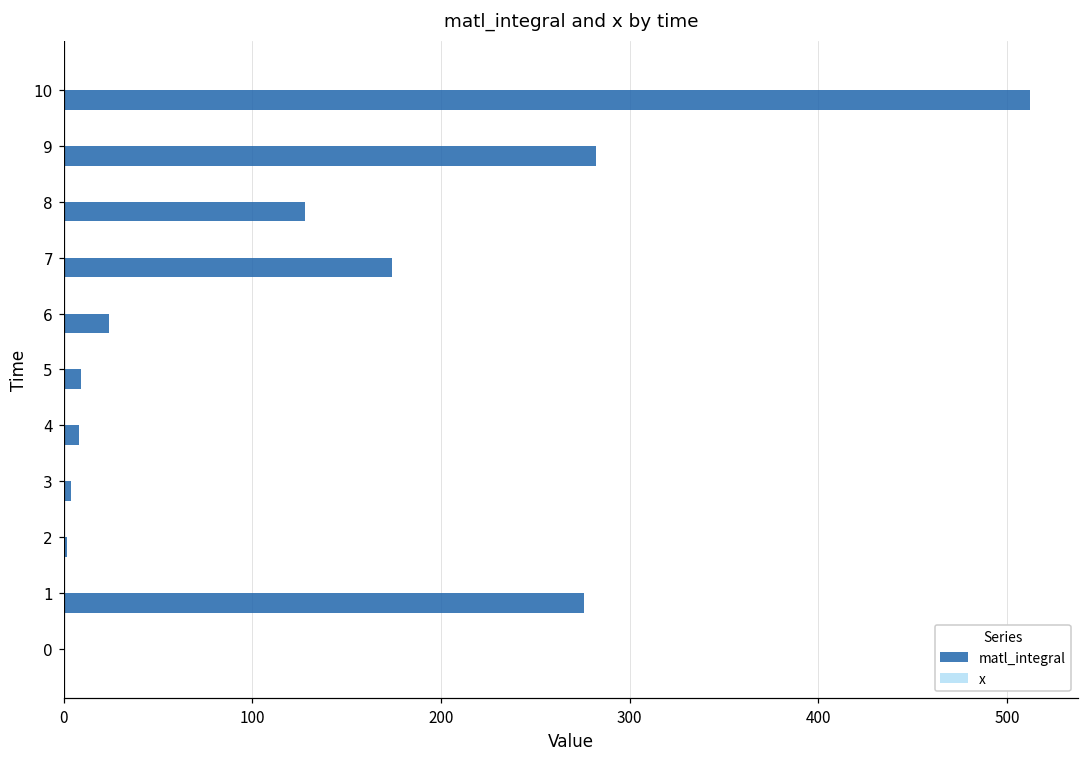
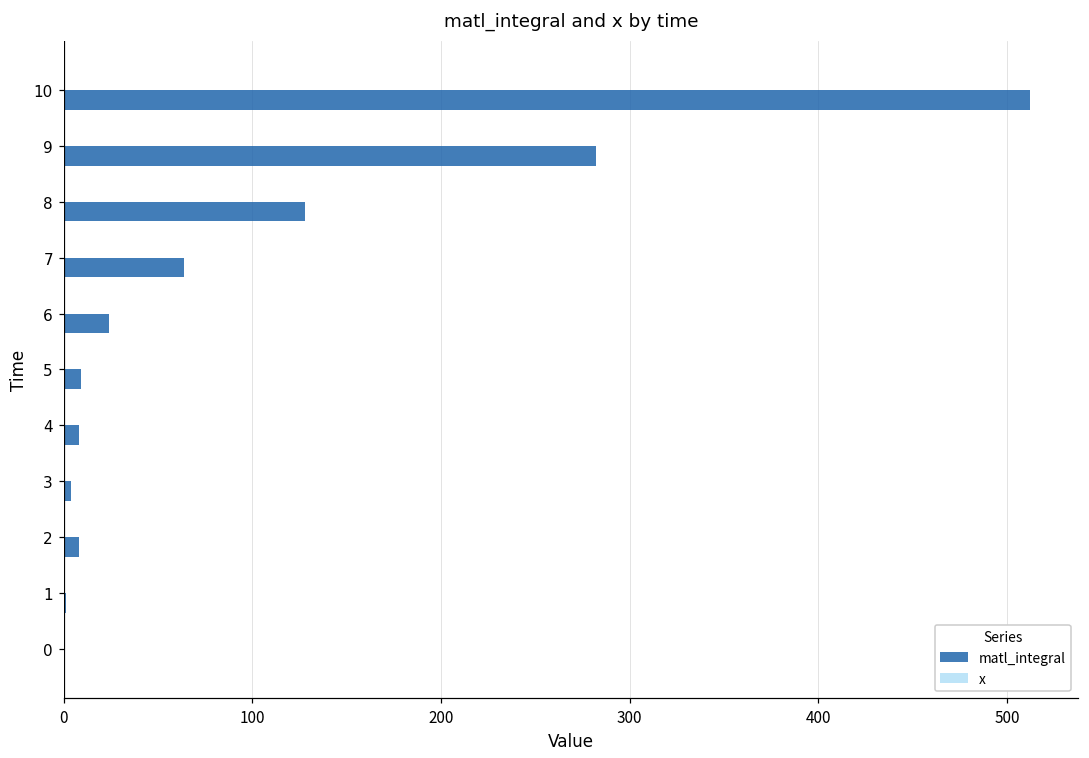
matl_integral, 7: 174 -> 64
matl_integral, 2: 2 -> 8
matl_integral, 1: 276 -> 1
